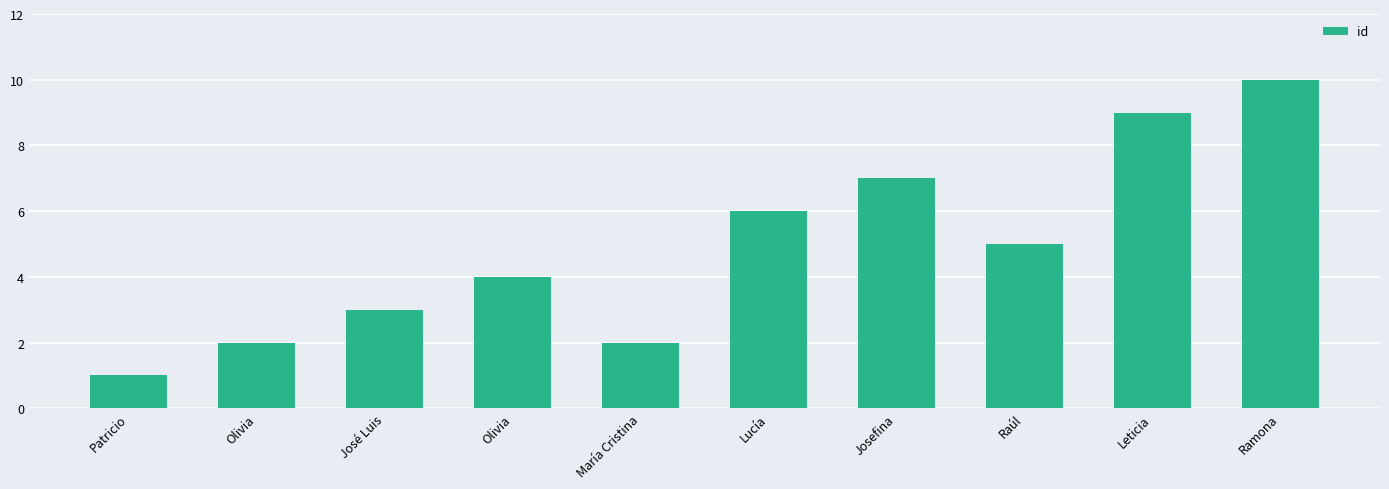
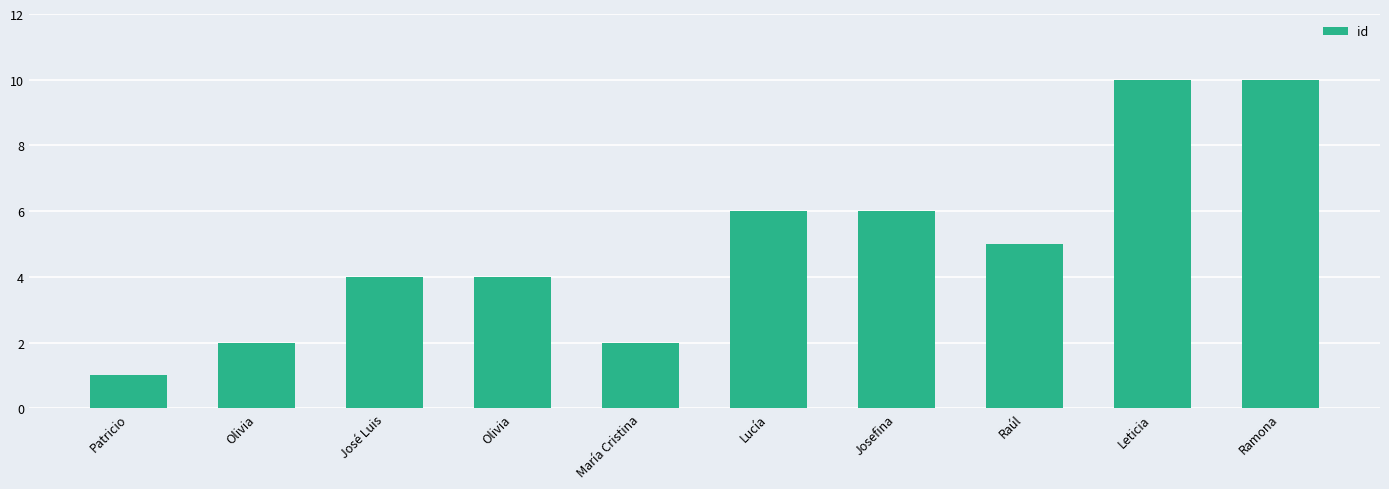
José Luis: 3 -> 4
Josefina: 7 -> 6
Leticia: 9 -> 10
